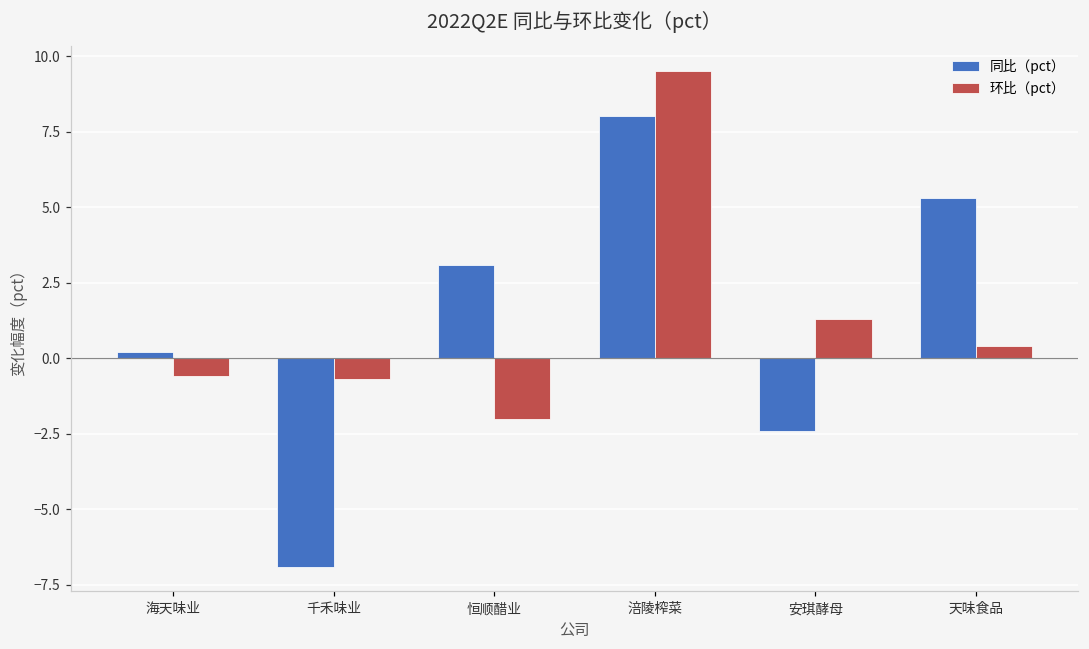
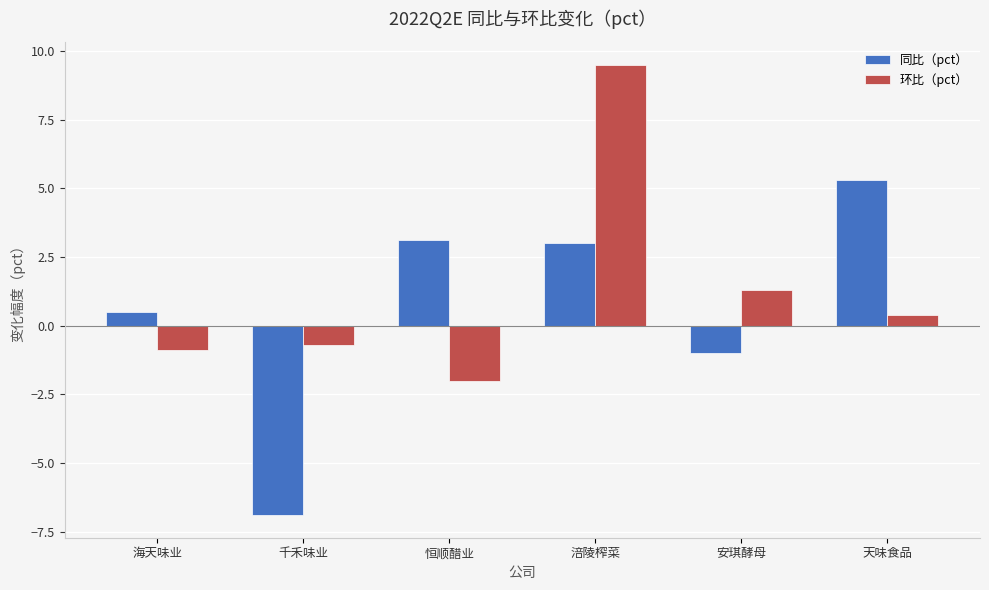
同比（pct）, 海天味业: 0.2 -> 0.5
环比（pct）, 海天味业: -0.6 -> -0.9
同比（pct）, 涪陵榨菜: 8 -> 3
同比（pct）, 安琪酵母: -2.4 -> -1.0
